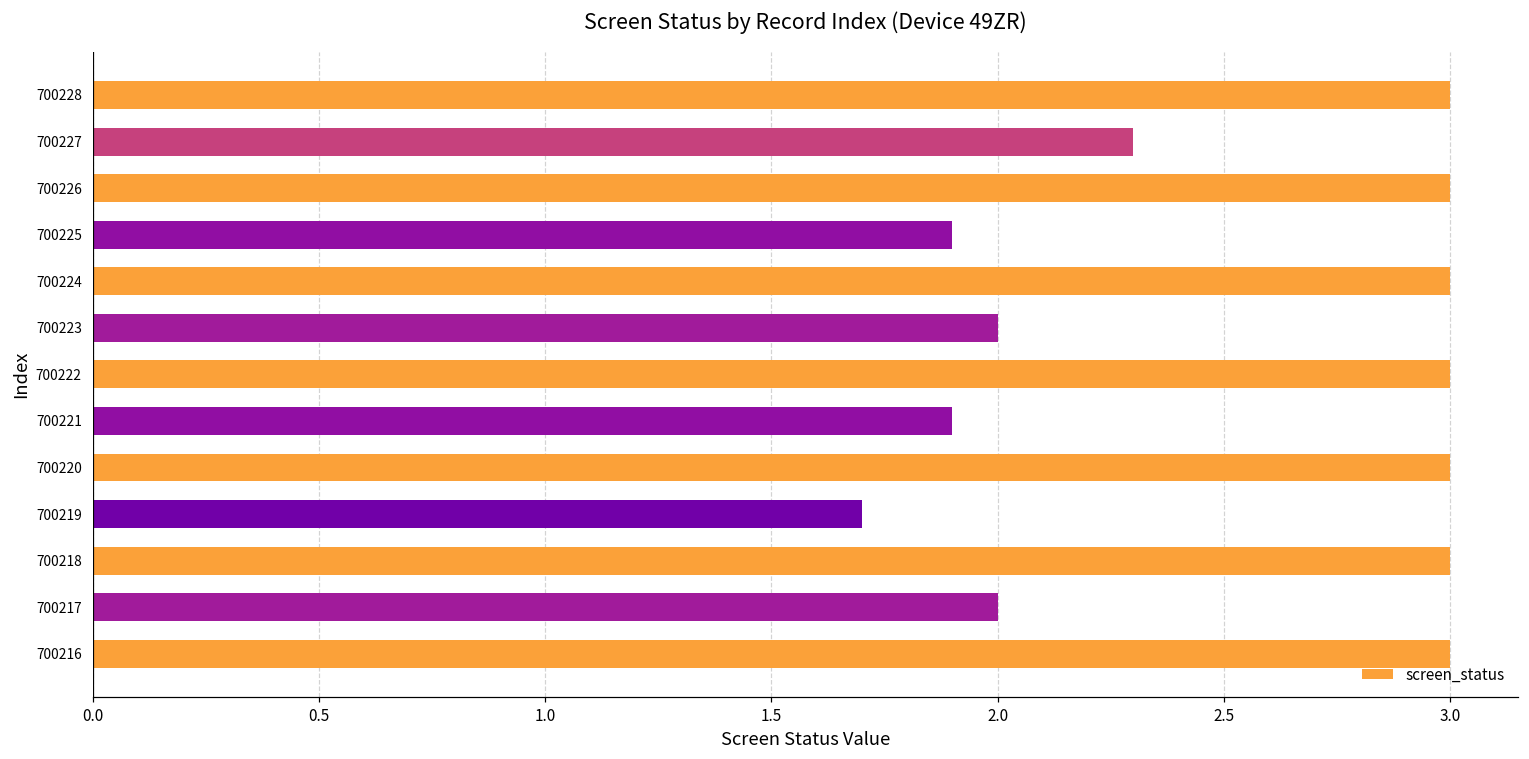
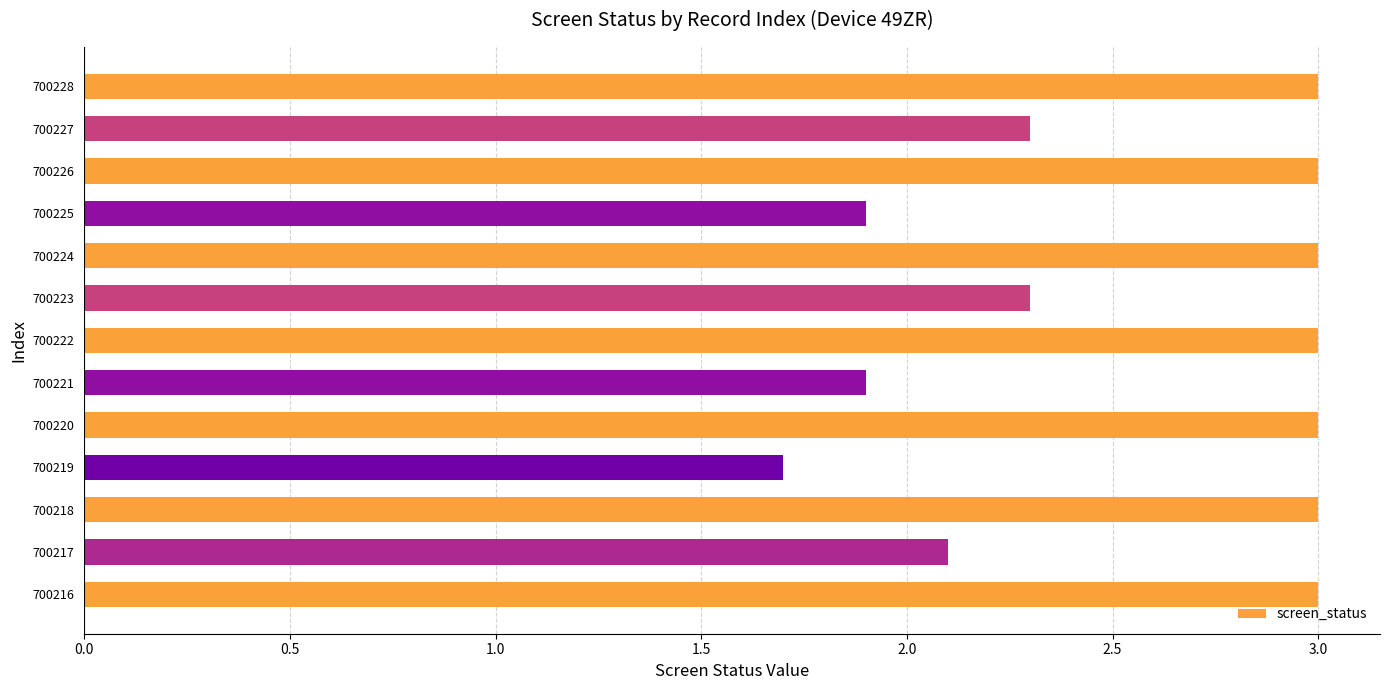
700223: 2.0 -> 2.3
700217: 2.0 -> 2.1
